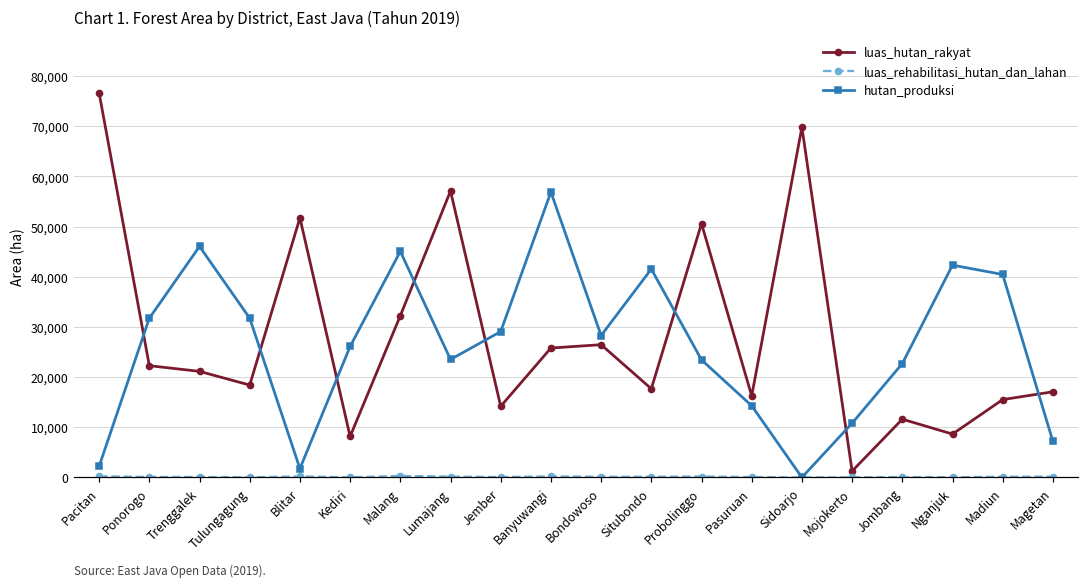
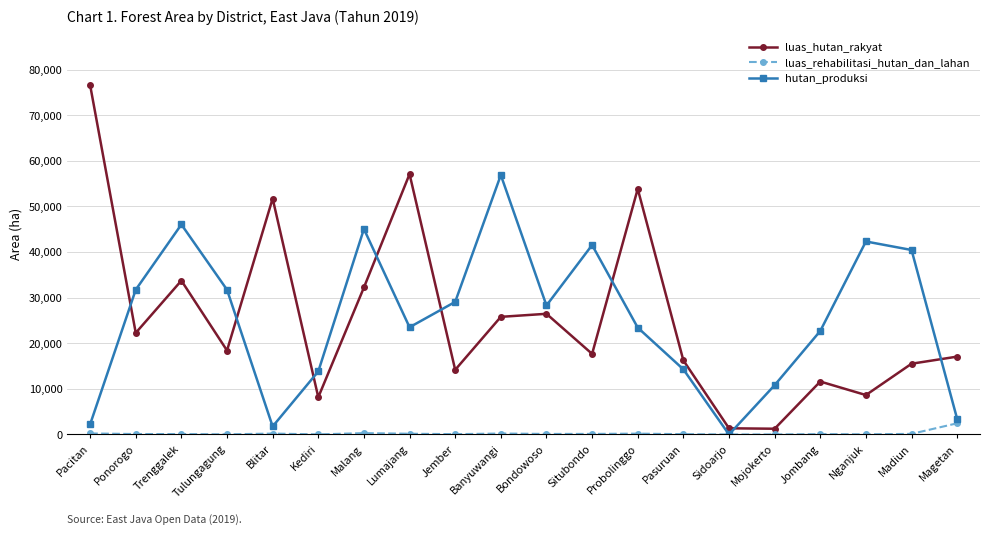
luas_hutan_rakyat, Trenggalek: 21,000 -> 34,000
hutan_produksi, Kediri: 26,000 -> 14,000
luas_hutan_rakyat, Probolinggo: 51,000 -> 54,000
luas_hutan_rakyat, Sidoarjo: 70,000 -> 1,000
luas_rehabilitasi_hutan_dan_lahan, Magetan: 0 -> 2,000
hutan_produksi, Magetan: 7,000 -> 3,000
